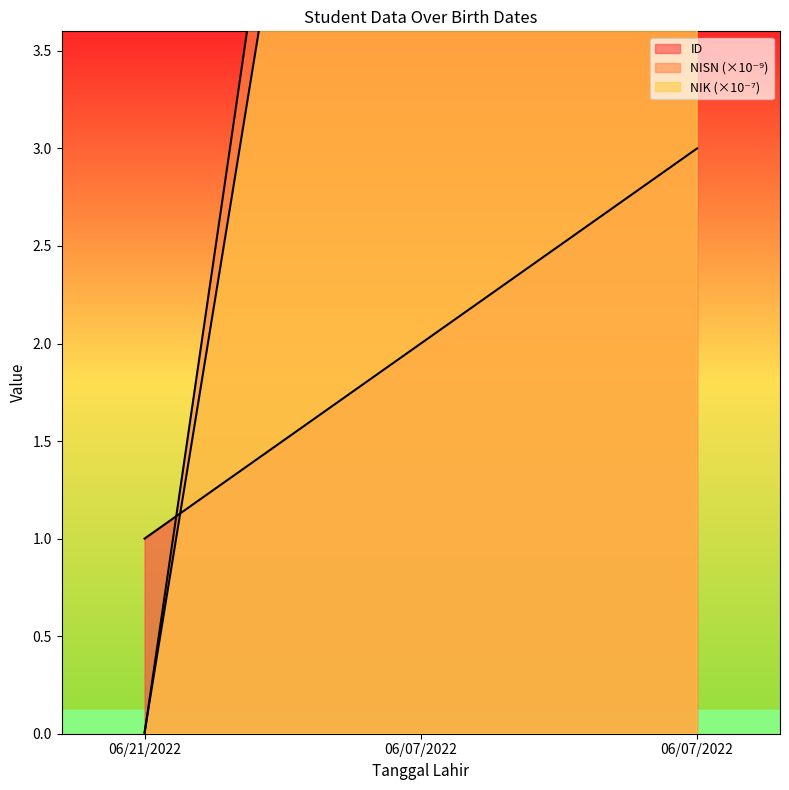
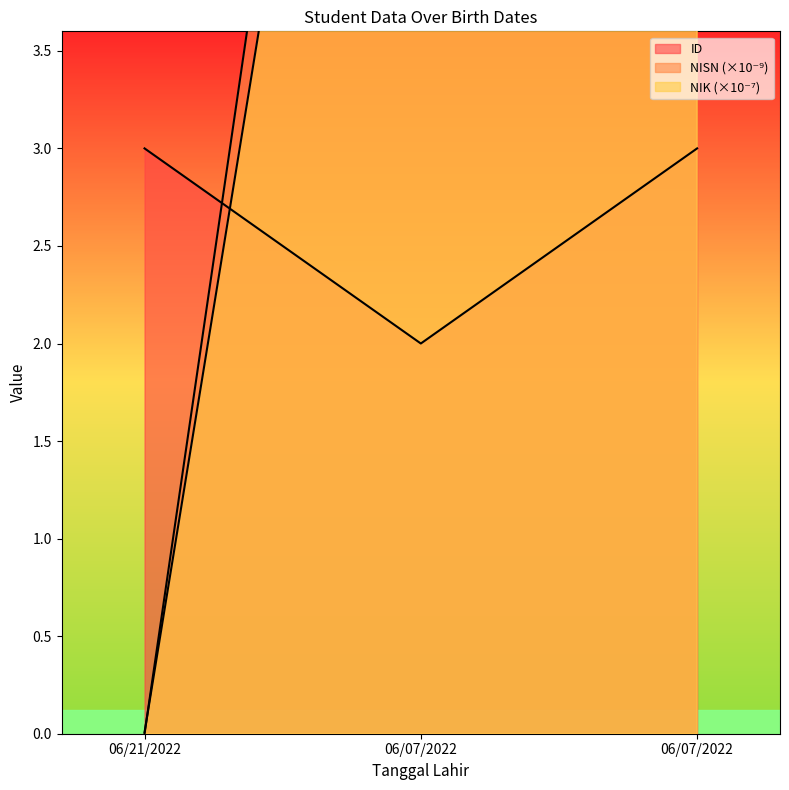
ID, 06/21/2022: 1 -> 3
